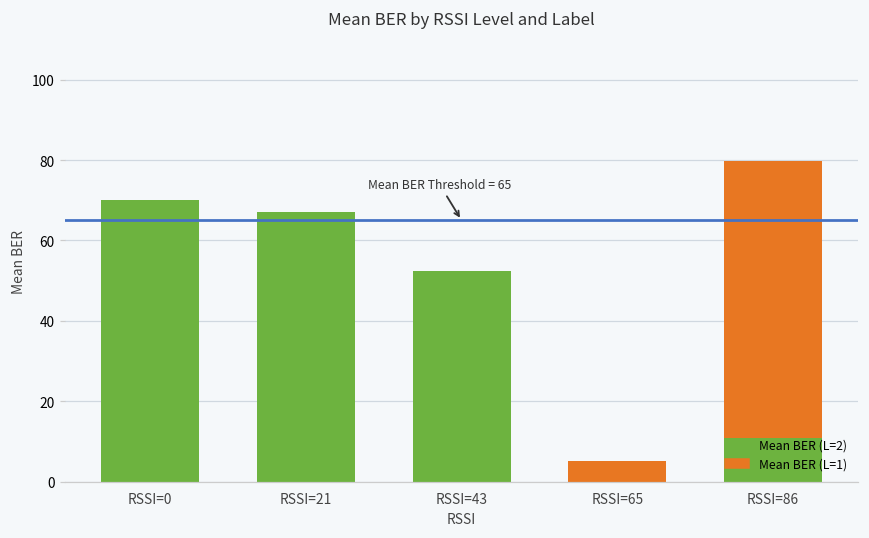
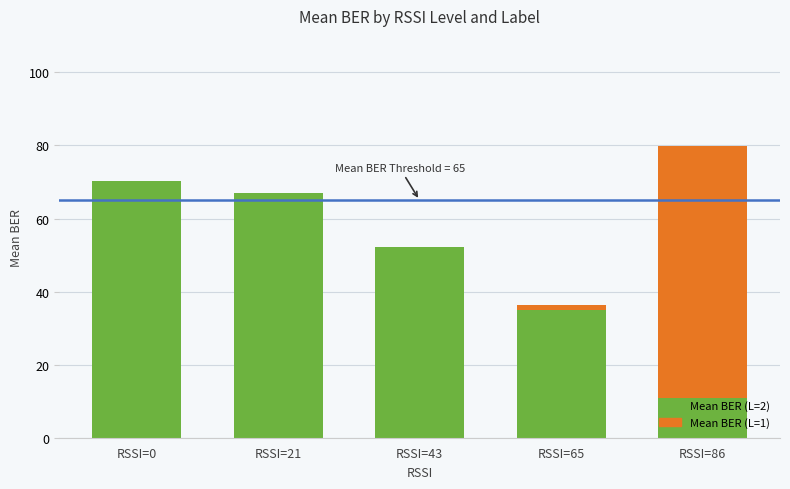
Mean BER (L=2), RSSI=65: 0 -> 35
Mean BER (L=1), RSSI=65: 5 -> 1
